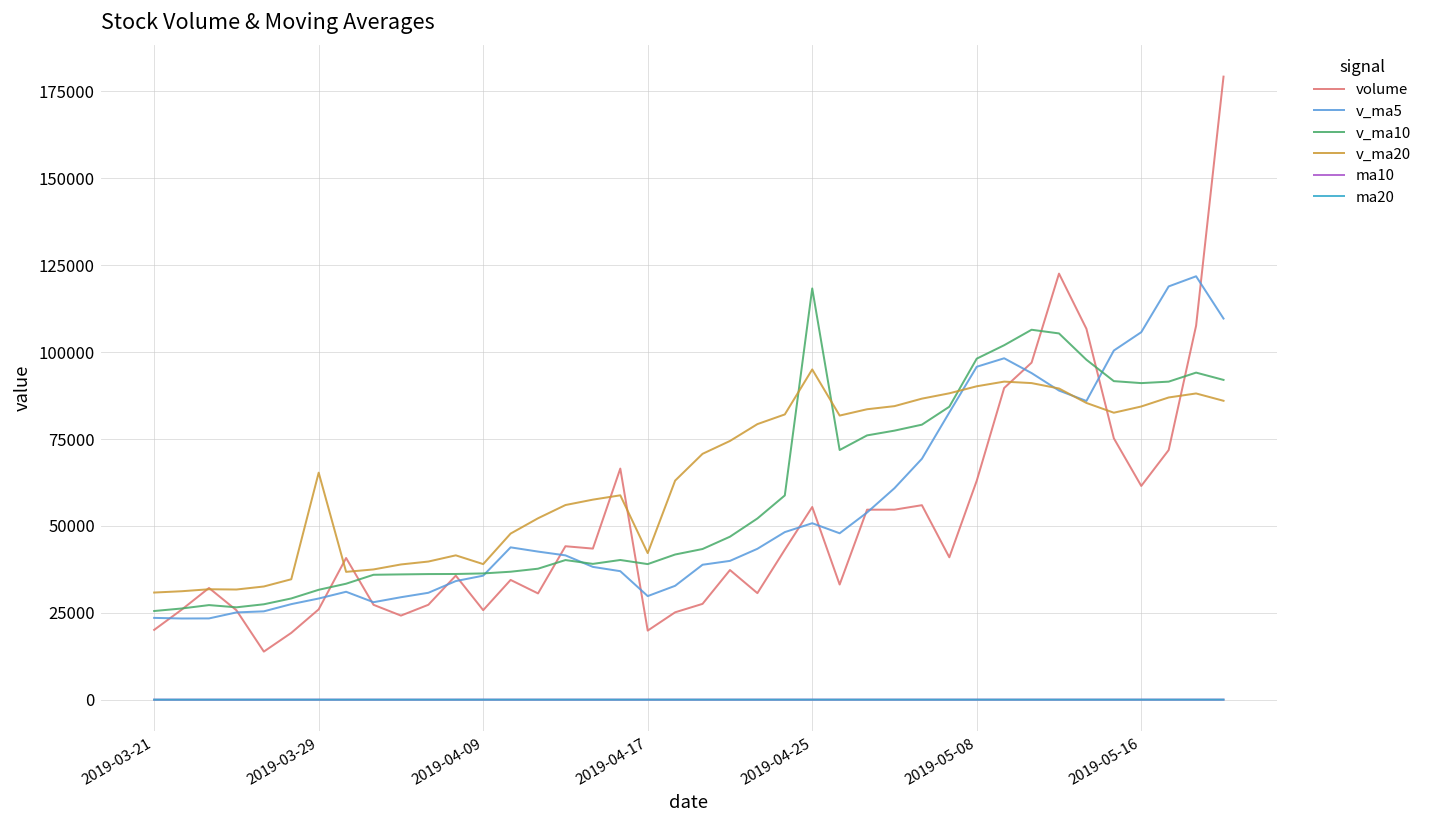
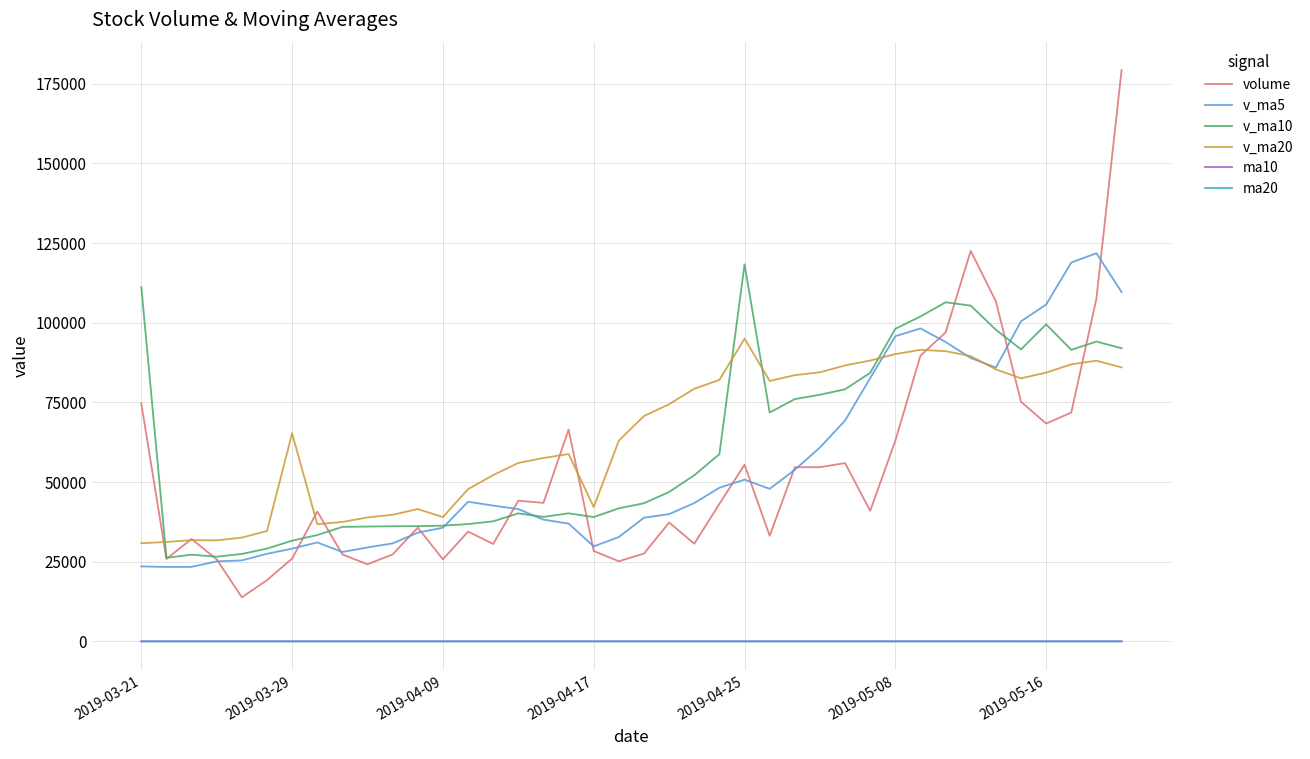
volume, 2019-03-21: 20000 -> 75000
v_ma10, 2019-03-21: 26000 -> 111000
volume, 2019-04-17: 20000 -> 28000
volume, 2019-05-16: 61000 -> 68000
v_ma10, 2019-05-16: 91000 -> 99000
